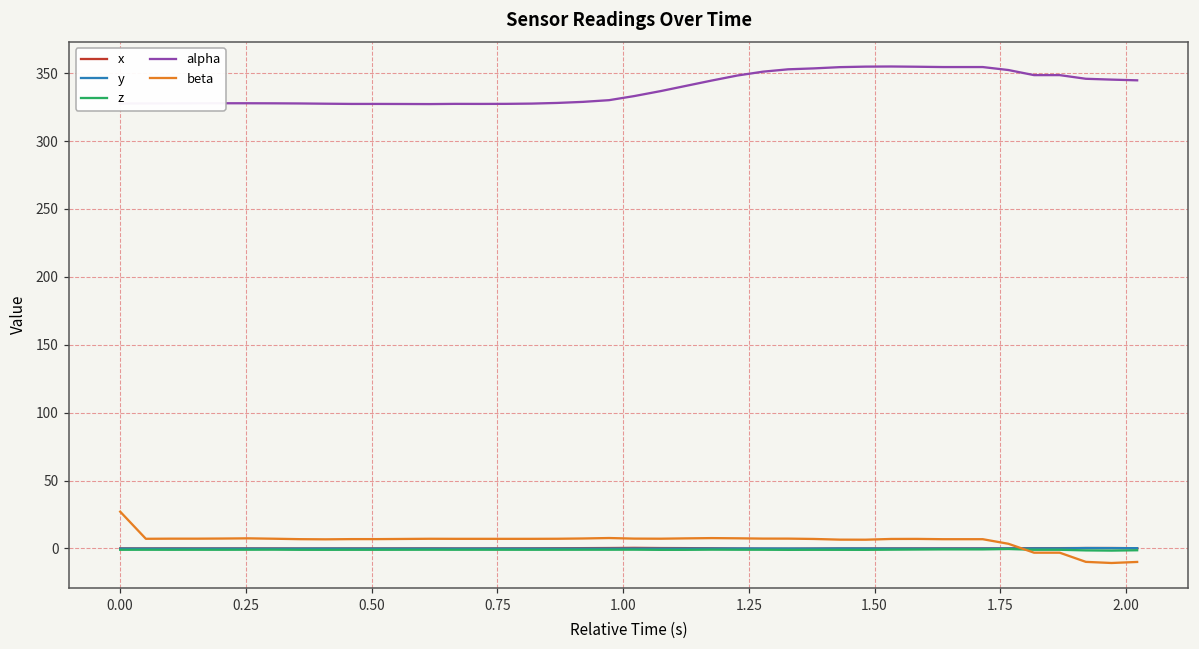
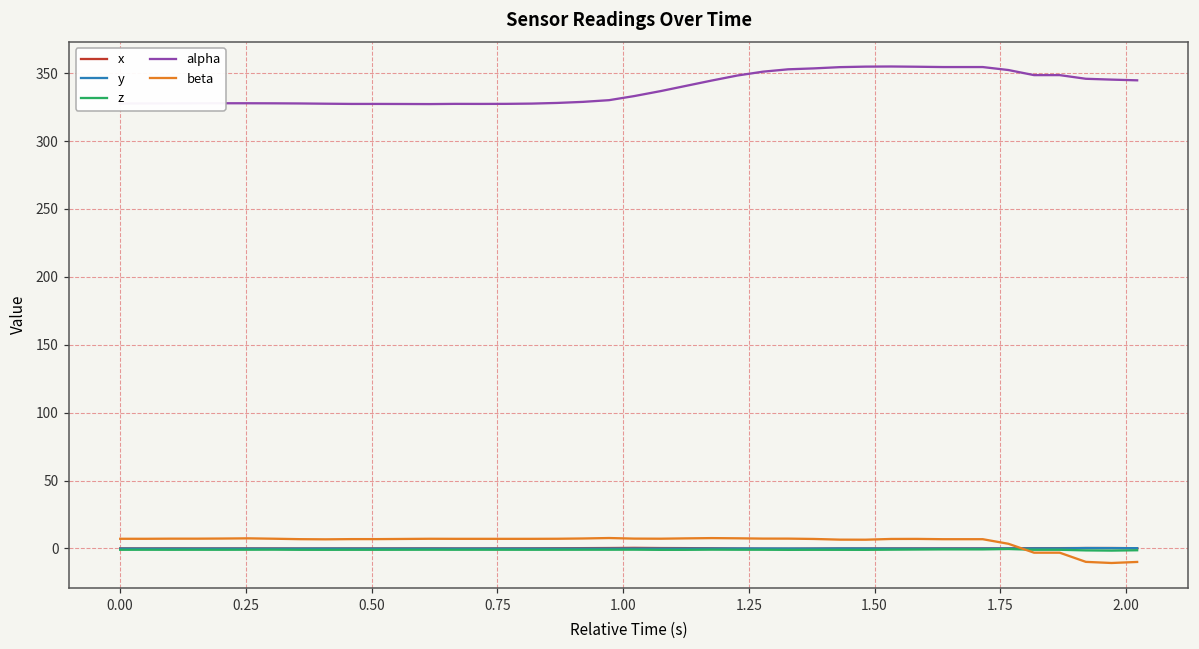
beta, 0.00: 27 -> 7
